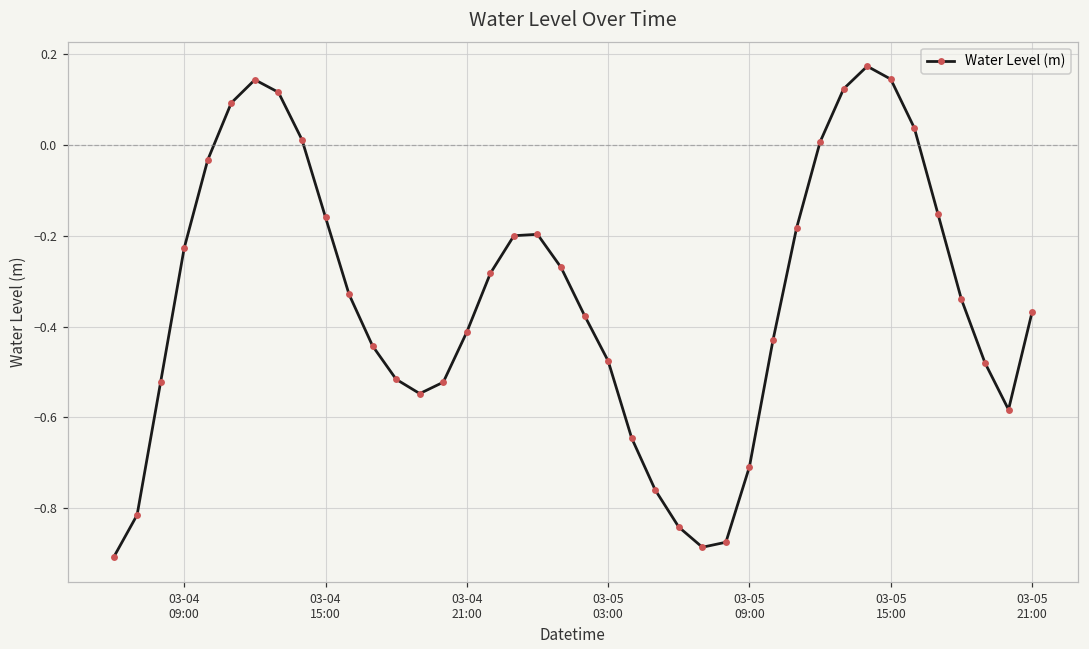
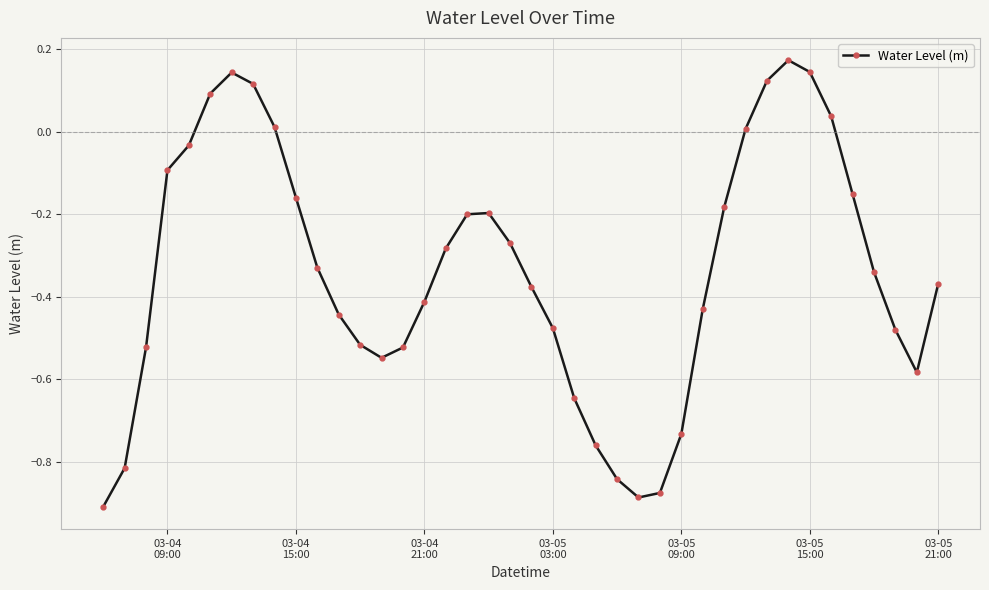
03-04 09:00: -0.23 -> -0.09
03-05 09:00: -0.71 -> -0.73
